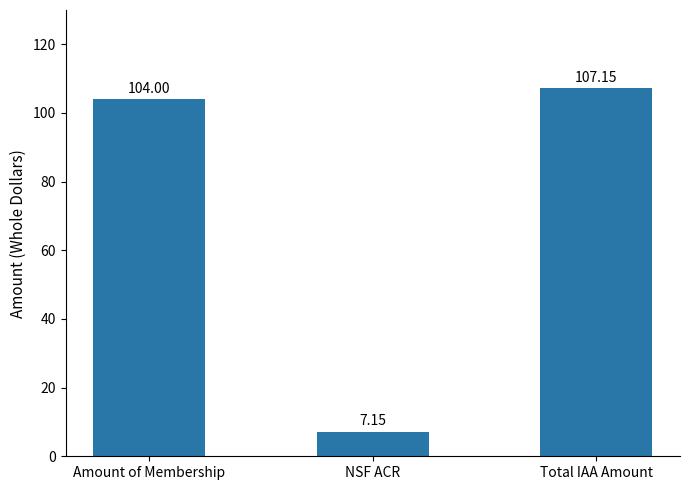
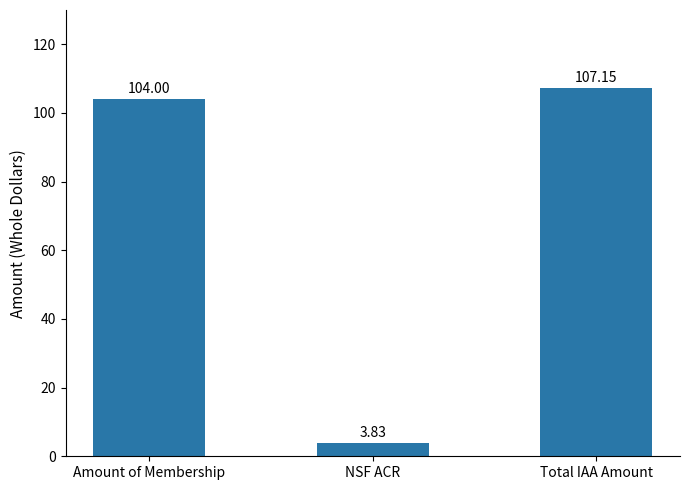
NSF ACR: 7.15 -> 3.83
